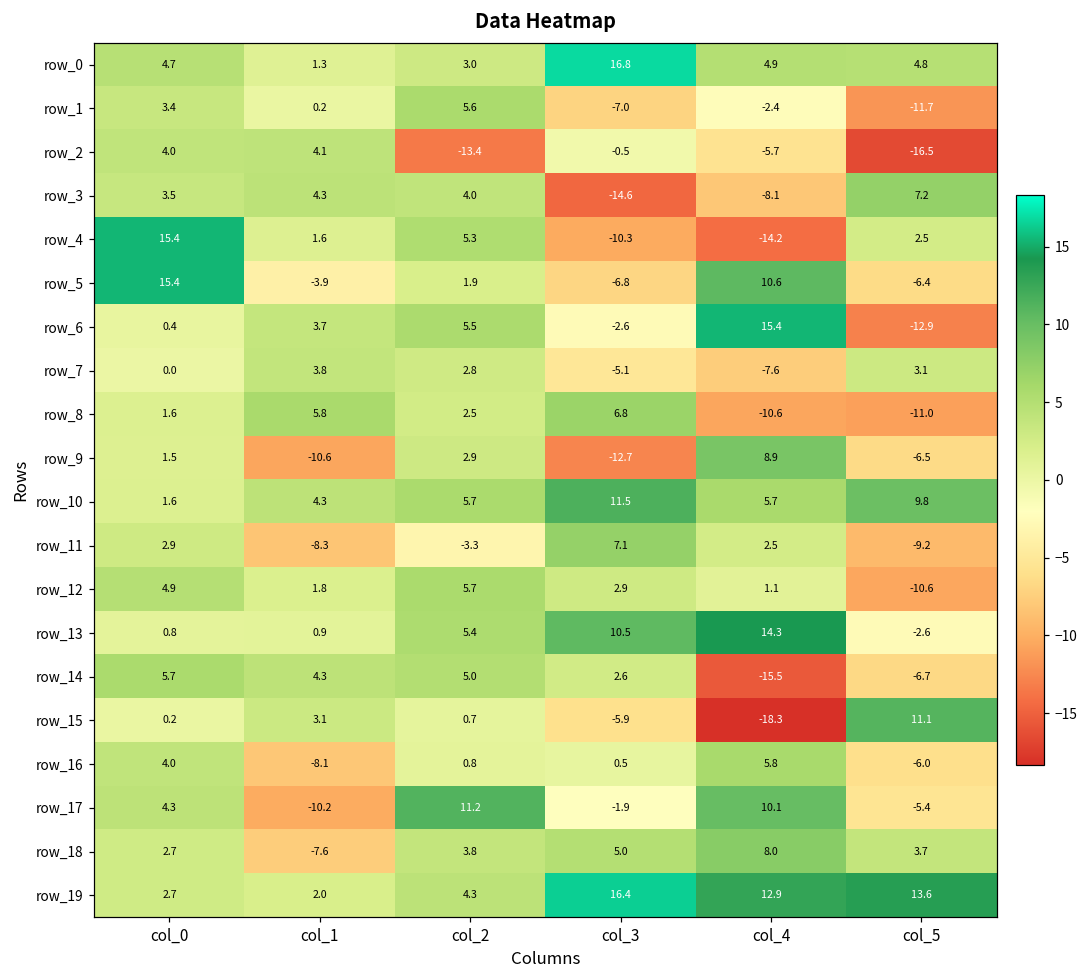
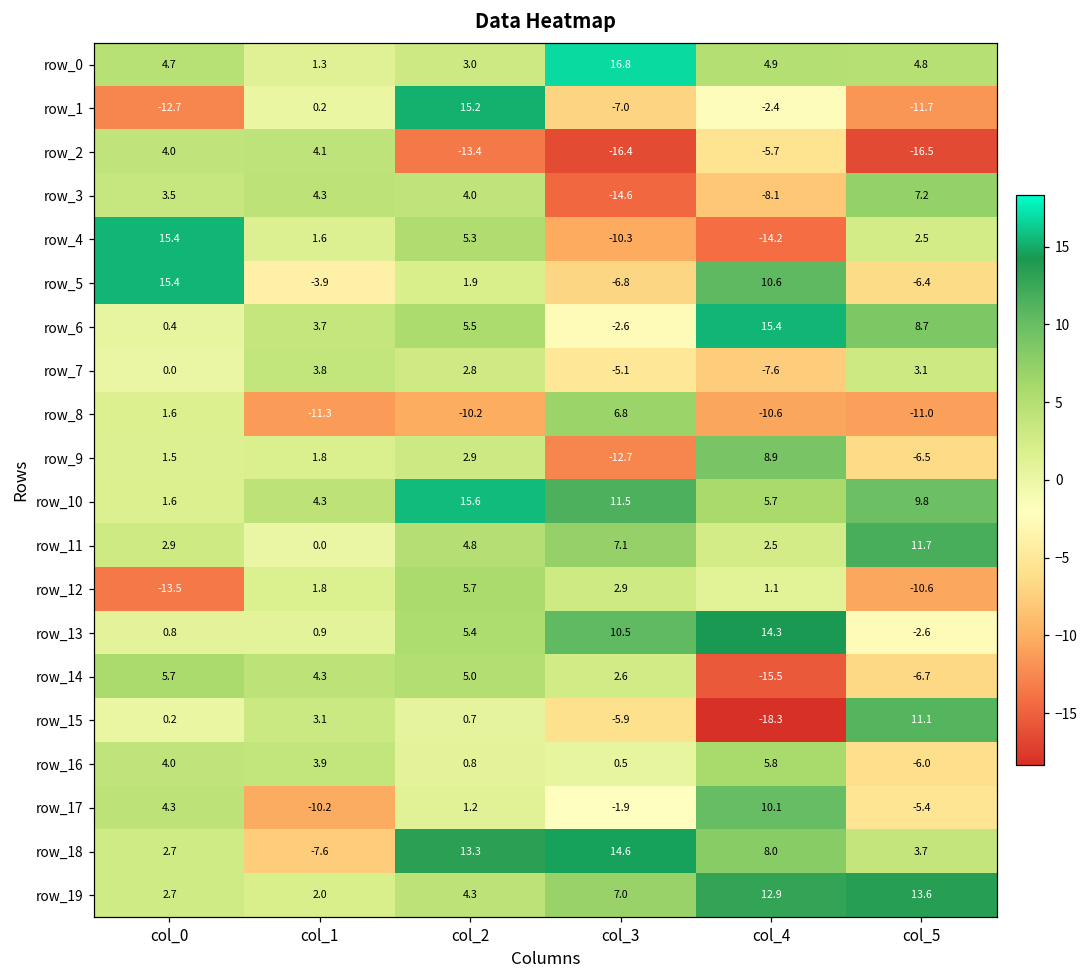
row_1, col_0: 3.4 -> -12.7
row_1, col_2: 5.6 -> 15.2
row_2, col_3: -0.5 -> -16.4
row_6, col_5: -12.9 -> 8.7
row_8, col_1: 5.8 -> -11.3
row_8, col_2: 2.5 -> -10.2
row_9, col_1: -10.6 -> 1.8
row_10, col_2: 5.7 -> 15.6
row_11, col_1: -8.3 -> 0.0
row_11, col_2: -3.3 -> 4.8
row_11, col_5: -9.2 -> 11.7
row_12, col_0: 4.9 -> -13.5
row_16, col_1: -8.1 -> 3.9
row_17, col_2: 11.2 -> 1.2
row_18, col_2: 3.8 -> 13.3
row_18, col_3: 5.0 -> 14.6
row_19, col_3: 16.4 -> 7.0
